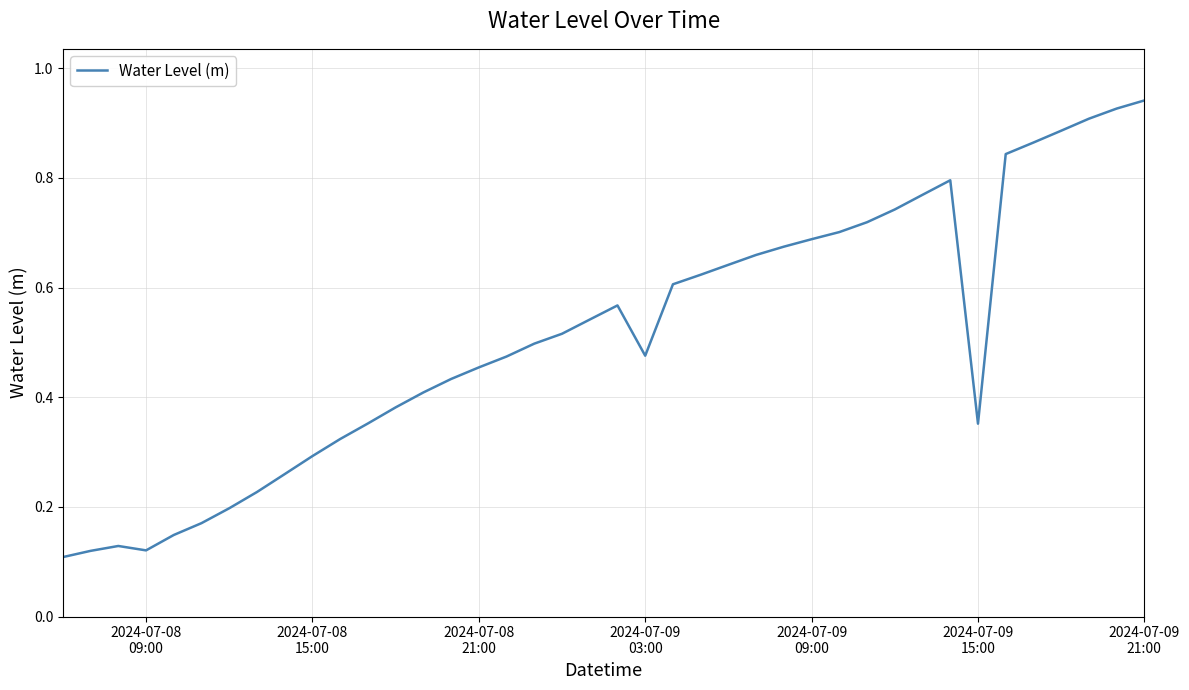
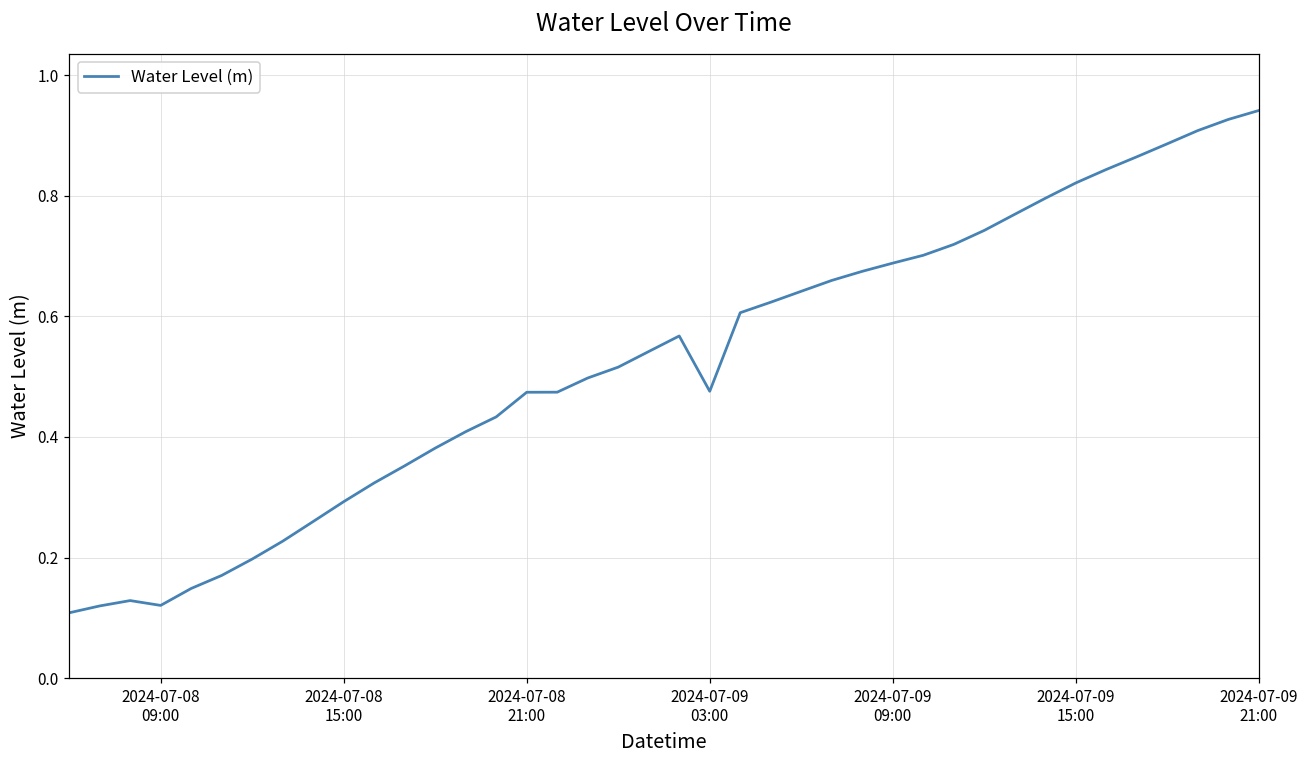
2024-07-08 21:00: 0.45 -> 0.47
2024-07-09 15:00: 0.35 -> 0.82
